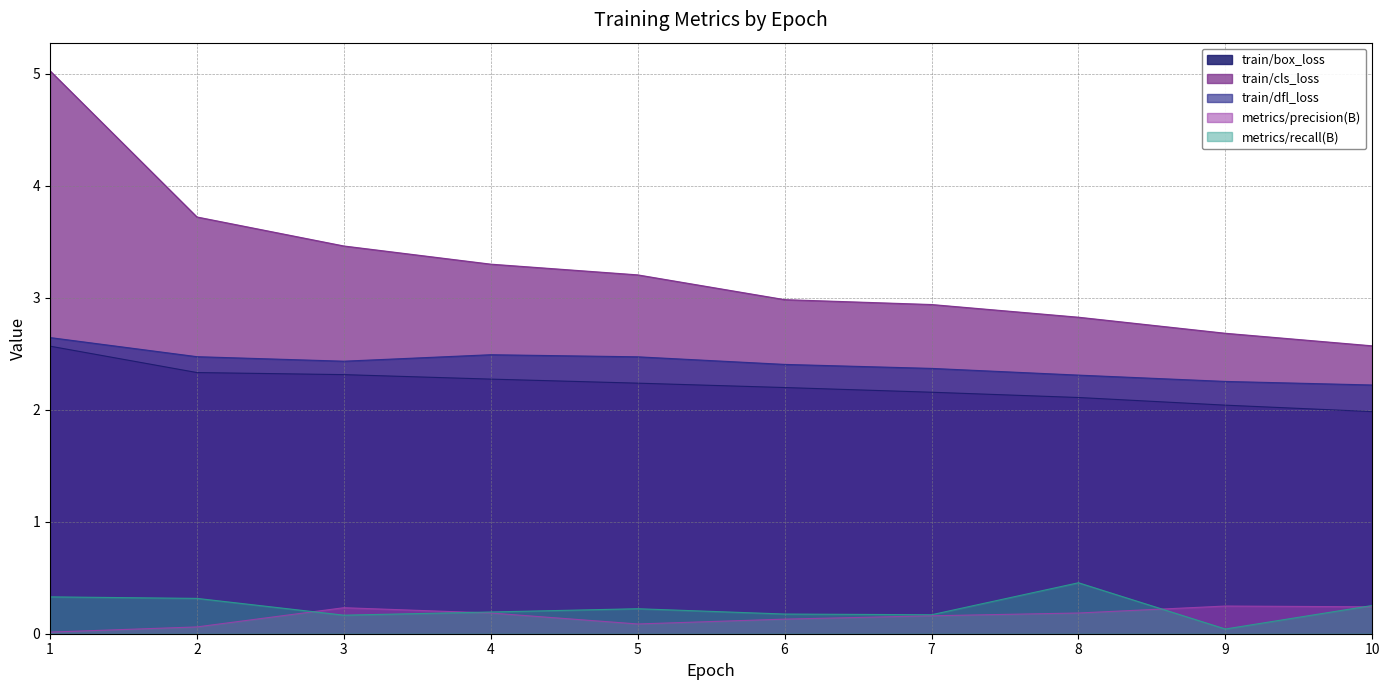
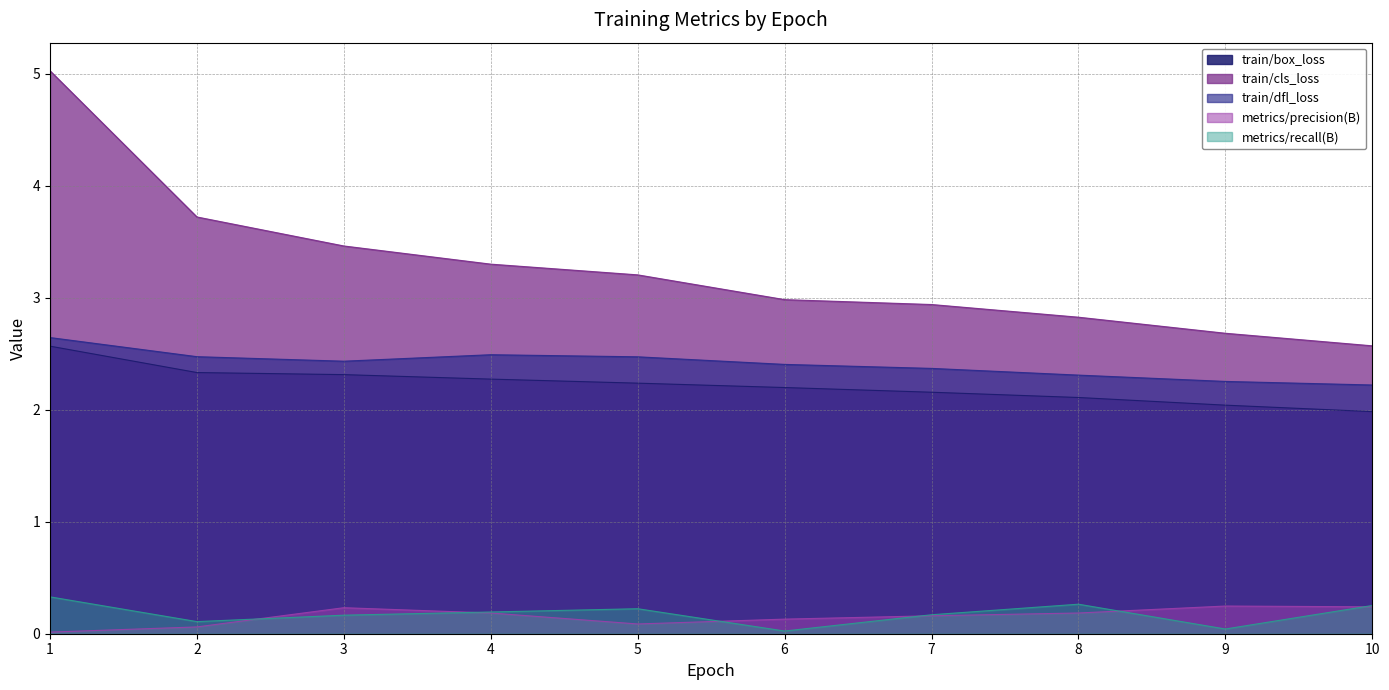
metrics/recall(B), 2: 0.32 -> 0.11
metrics/recall(B), 6: 0.18 -> 0.02
metrics/recall(B), 8: 0.46 -> 0.26
